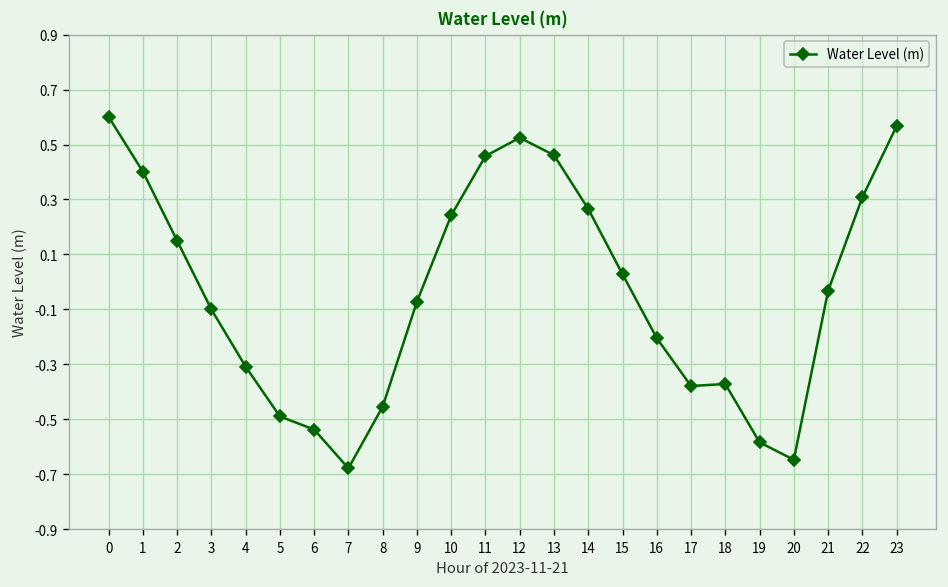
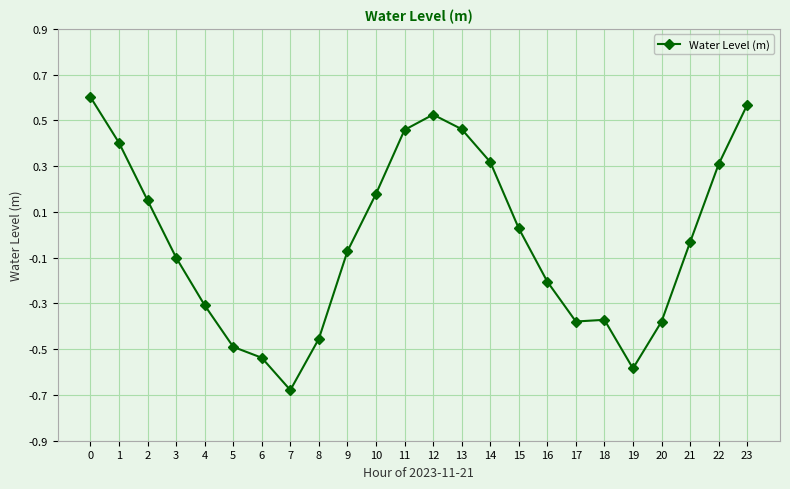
10: 0.24 -> 0.18
14: 0.27 -> 0.32
20: -0.65 -> -0.38
